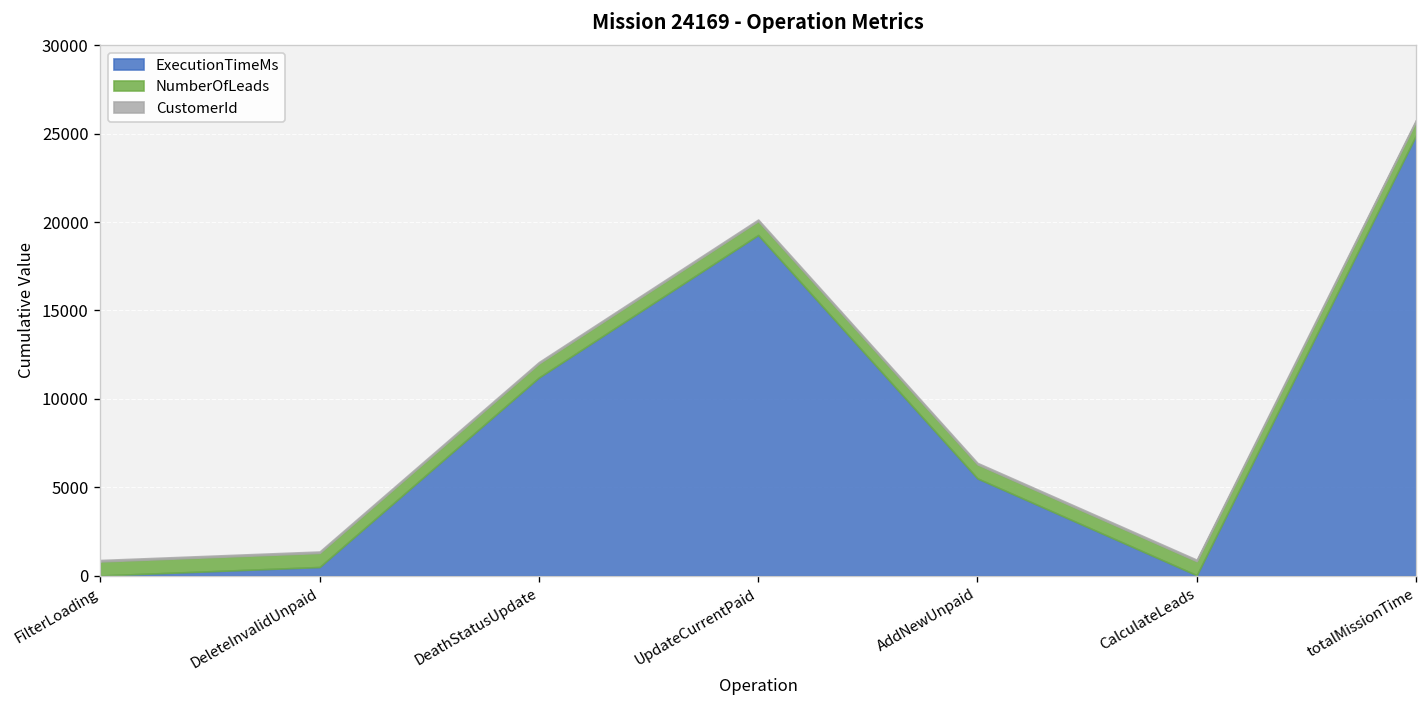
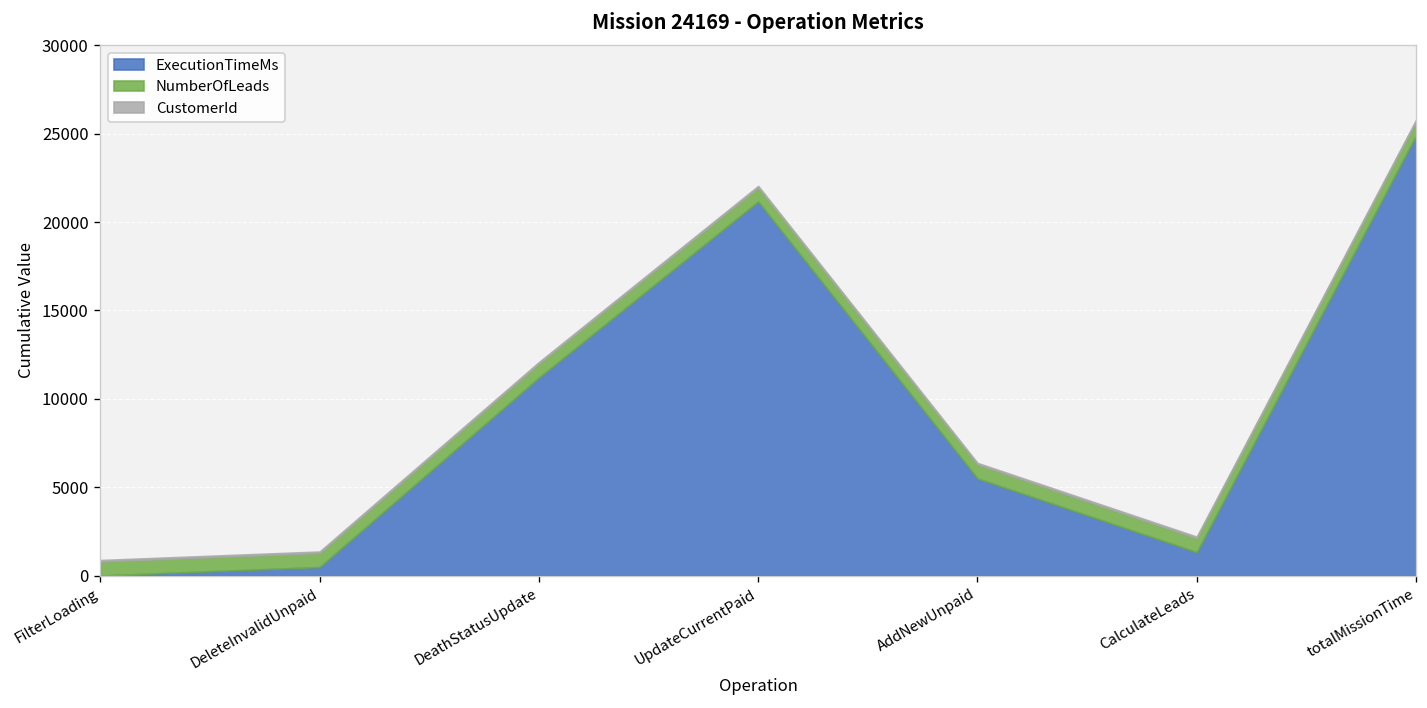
ExecutionTimeMs, UpdateCurrentPaid: 19300 -> 21200
ExecutionTimeMs, CalculateLeads: 0 -> 1300
